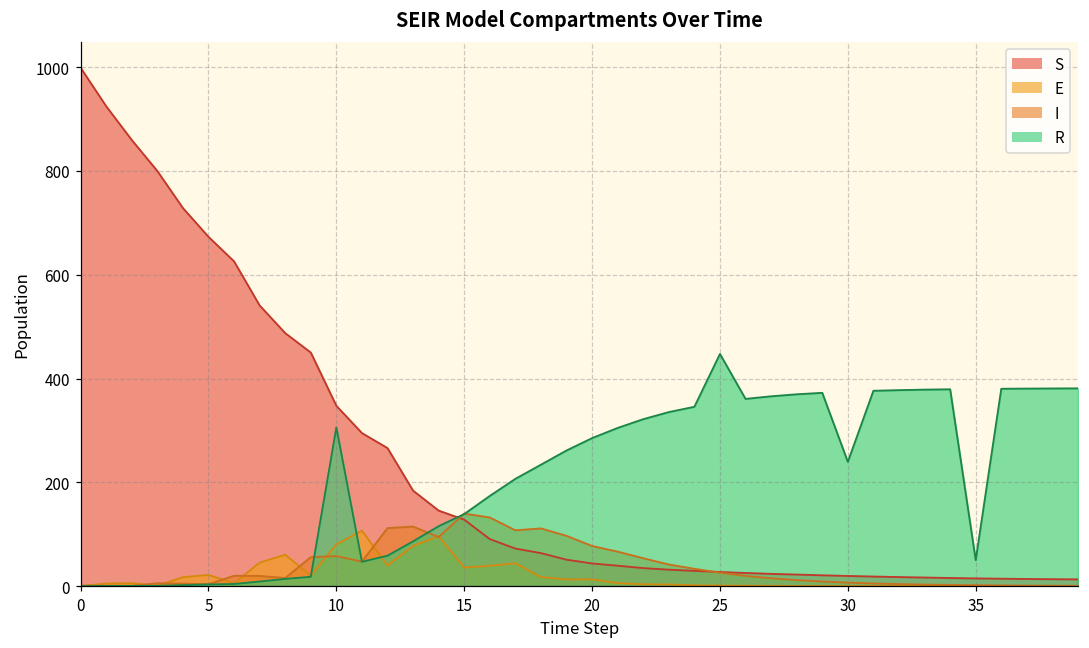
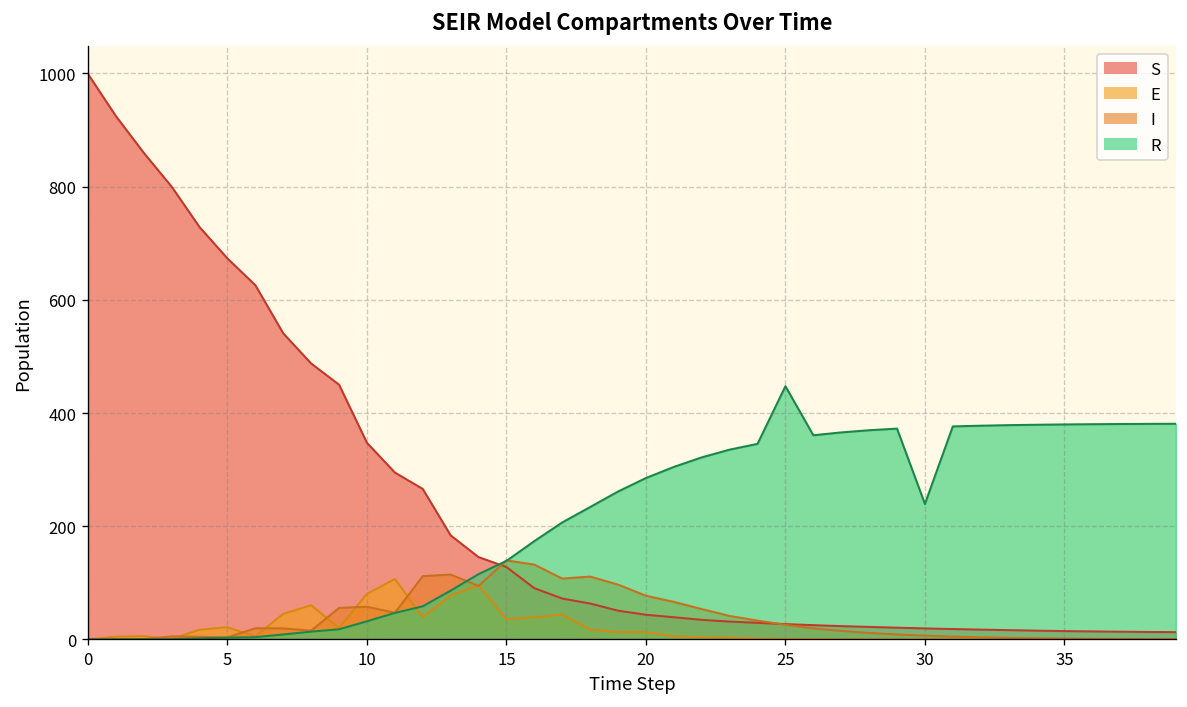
R, 10: 310 -> 30
R, 35: 50 -> 380
